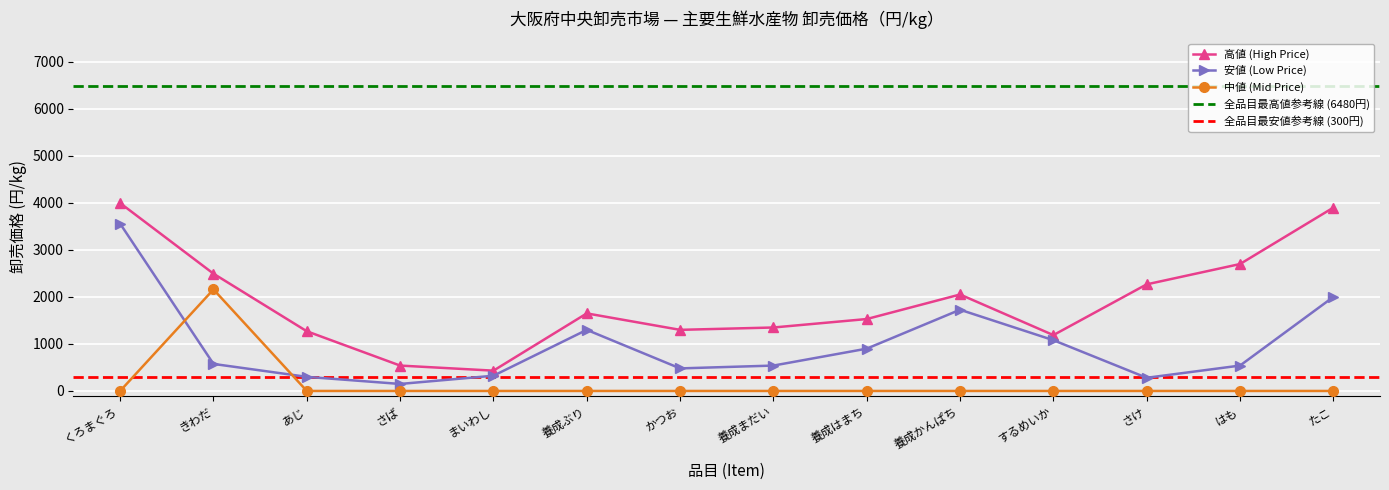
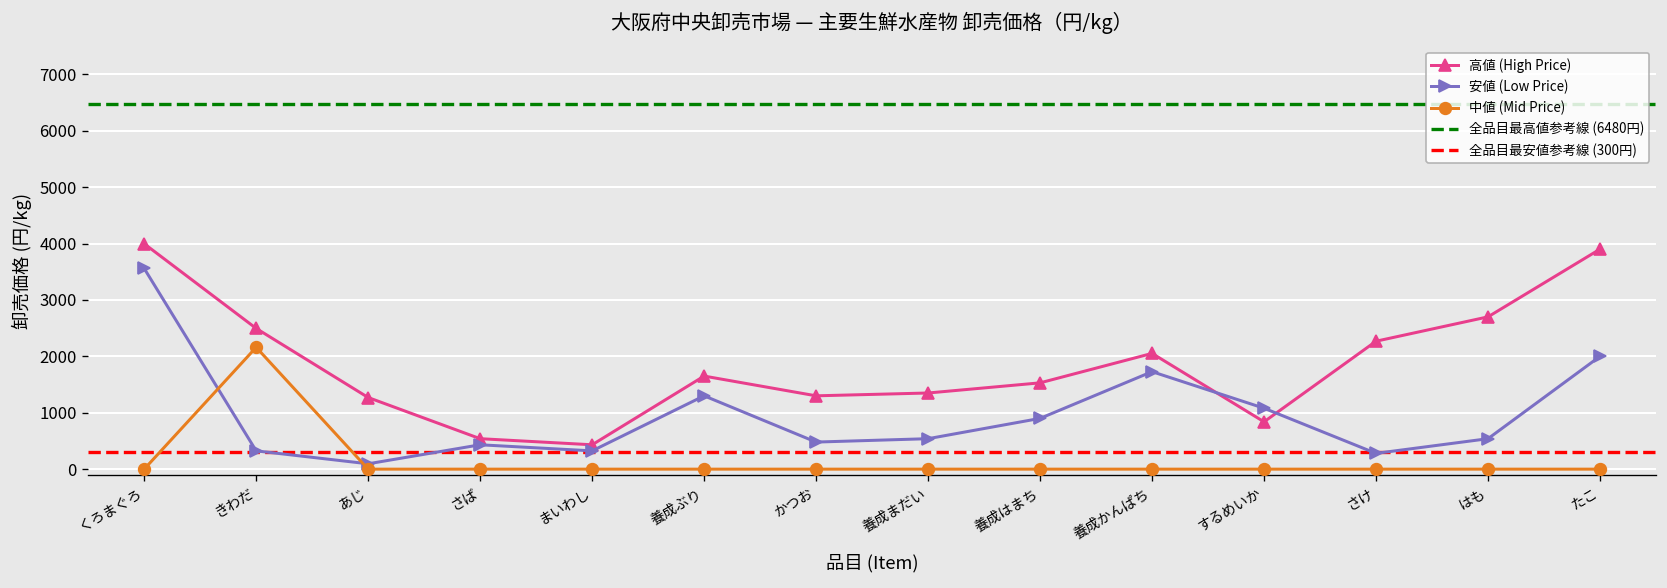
安値 (Low Price), きわだ: 600 -> 300
安値 (Low Price), あじ: 300 -> 100
安値 (Low Price), さば: 100 -> 400
高値 (High Price), するめいか: 1200 -> 800
